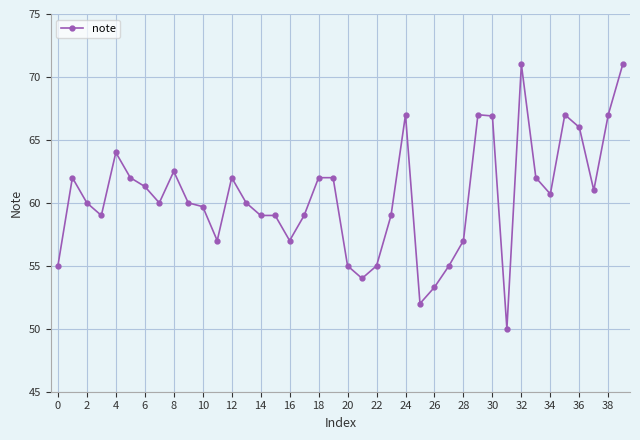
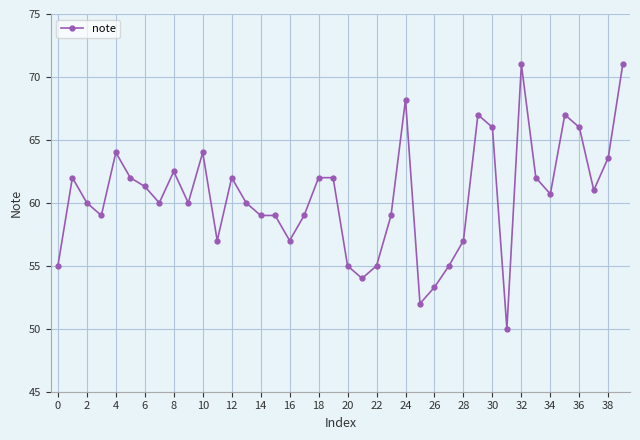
10: 59.7 -> 64.0
24: 67.0 -> 68.2
30: 66.9 -> 66.0
38: 67.0 -> 63.6
